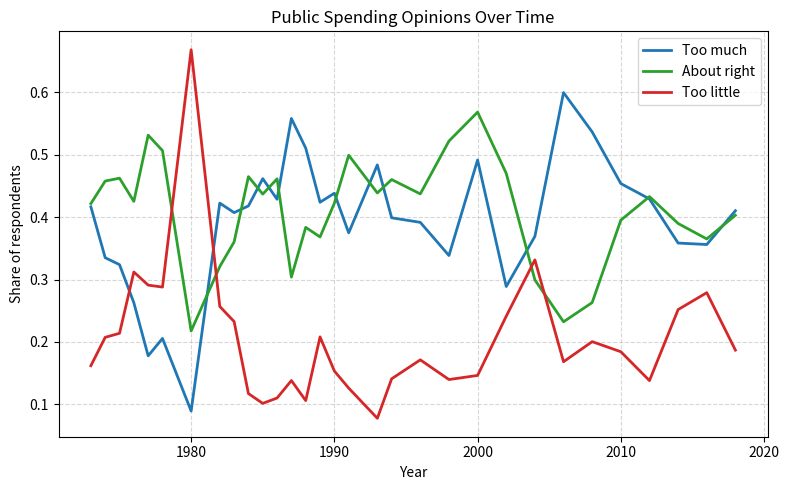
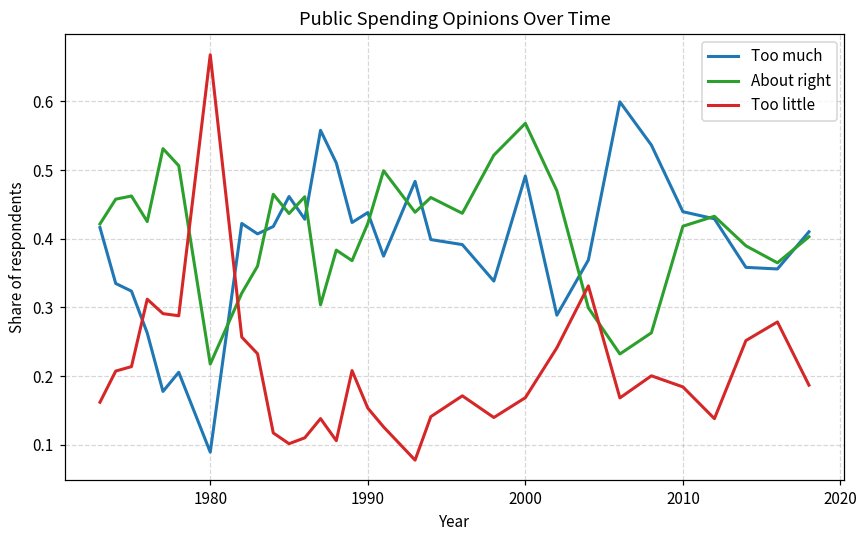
Too little, 2000: 0.15 -> 0.17
Too much, 2010: 0.45 -> 0.44
About right, 2010: 0.40 -> 0.42
